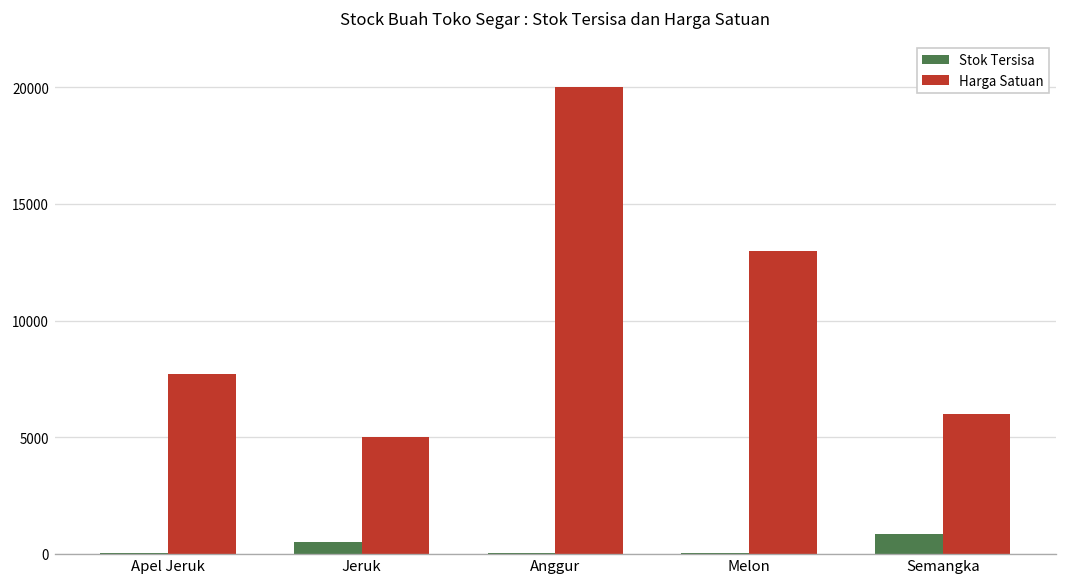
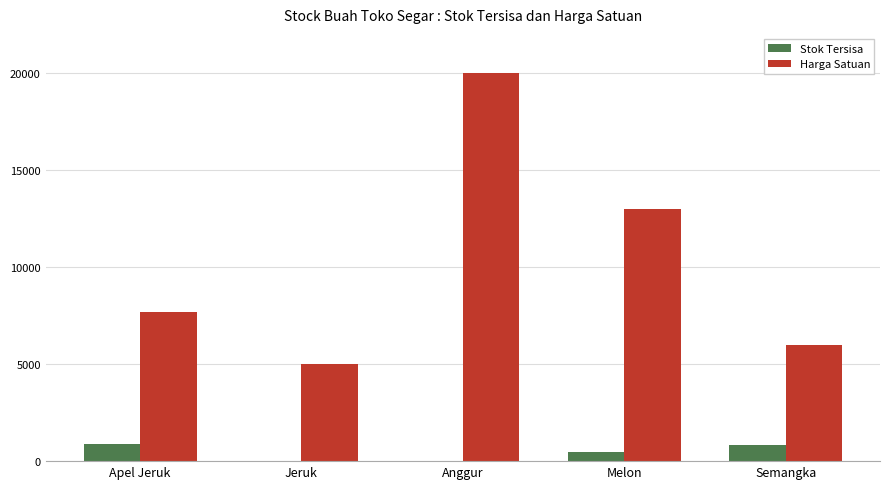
Stok Tersisa, Apel Jeruk: 0 -> 900
Stok Tersisa, Jeruk: 500 -> 0
Stok Tersisa, Melon: 0 -> 500
